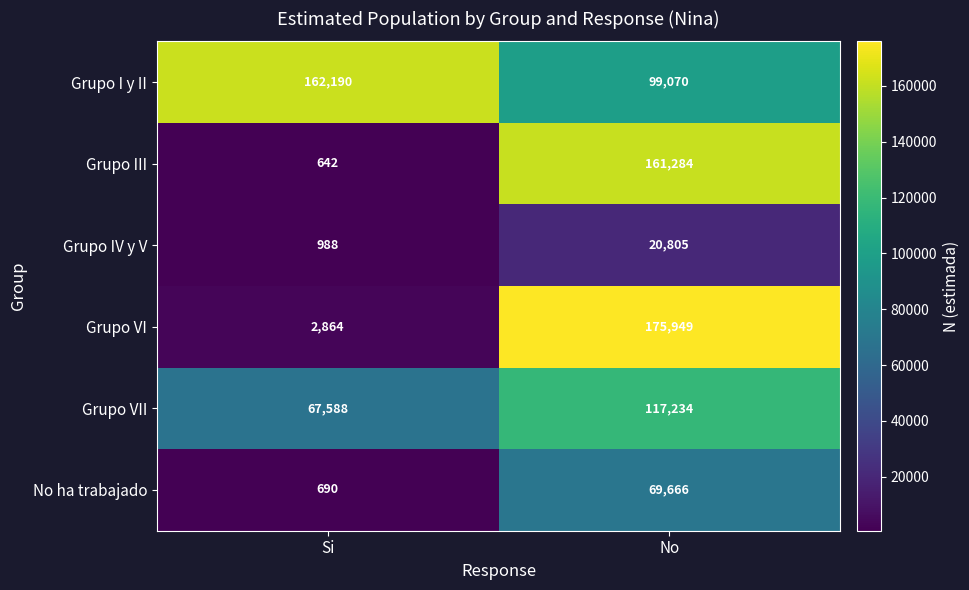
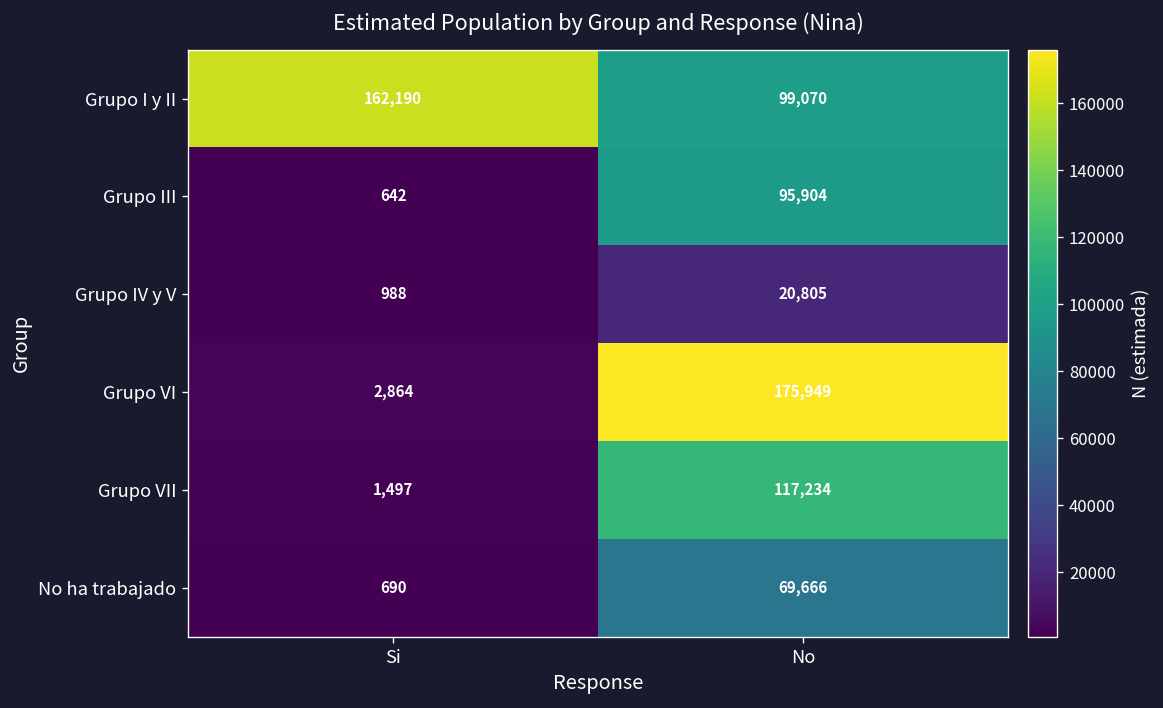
Grupo III, No: 161,284 -> 95,904
Grupo VII, Si: 67,588 -> 1,497
